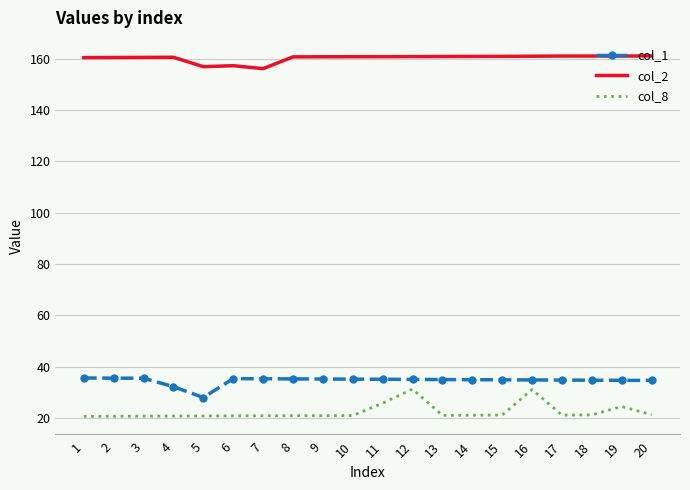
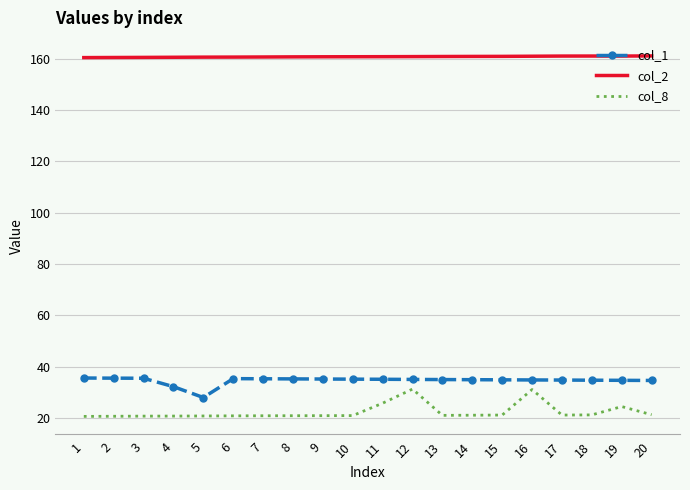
col_2, 5: 157 -> 161
col_2, 6: 157 -> 161
col_2, 7: 156 -> 161
